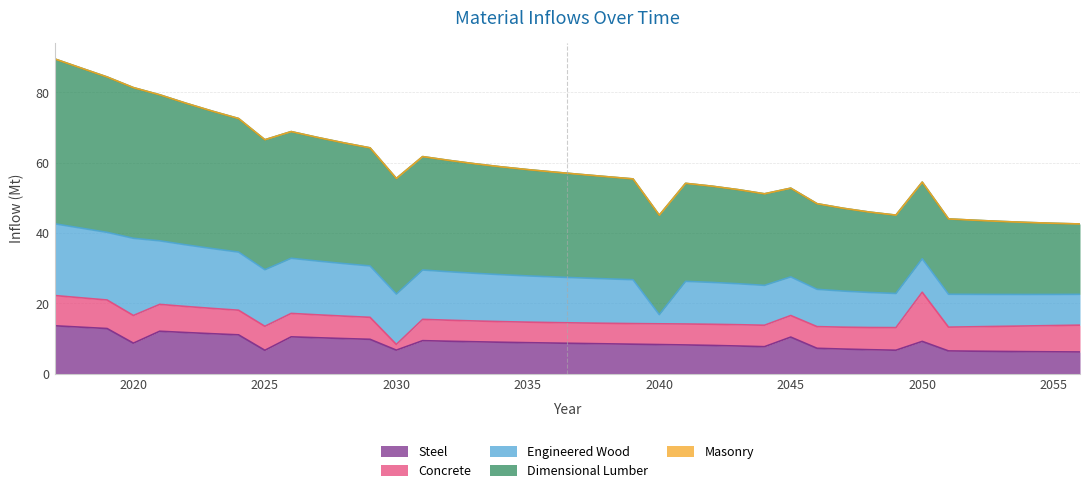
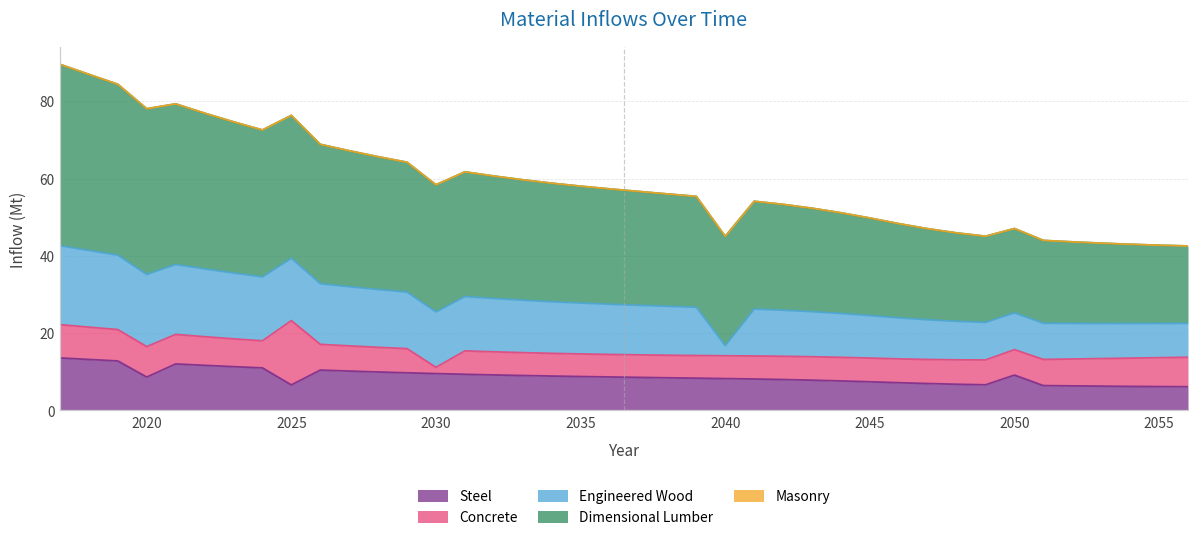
Engineered Wood, 2020: 22 -> 19
Concrete, 2025: 7 -> 17
Steel, 2030: 7 -> 10
Steel, 2045: 10 -> 7
Concrete, 2050: 14 -> 7
